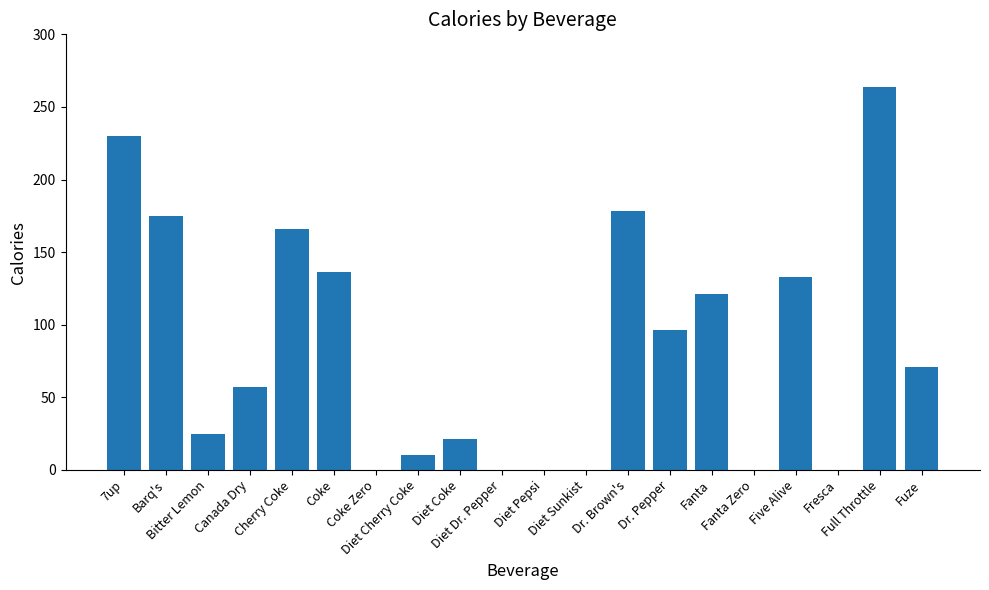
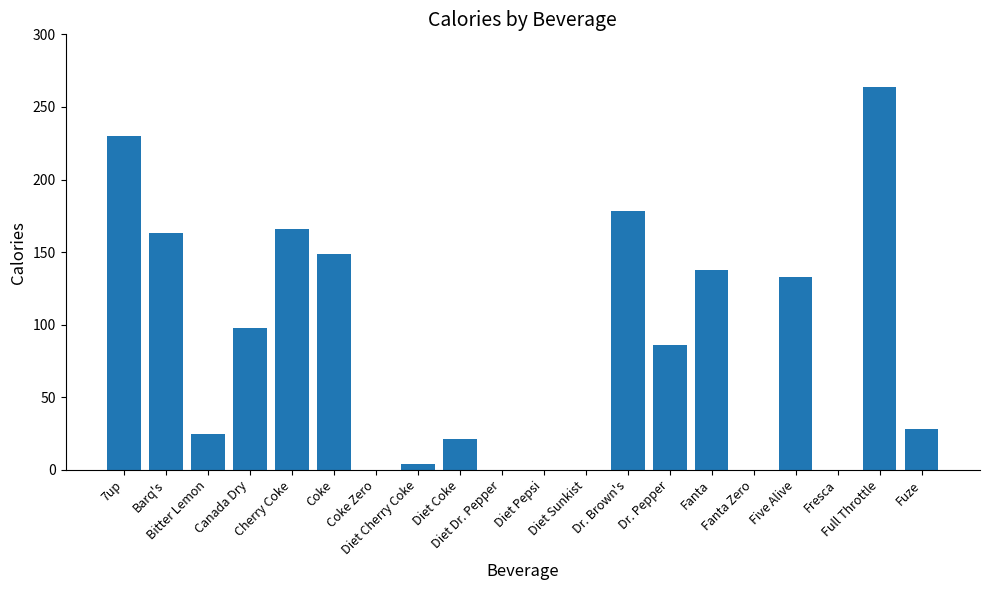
Barq's: 175 -> 163
Canada Dry: 57 -> 98
Coke: 136 -> 149
Diet Cherry Coke: 10 -> 4
Dr. Pepper: 96 -> 86
Fanta: 121 -> 138
Fuze: 71 -> 28
